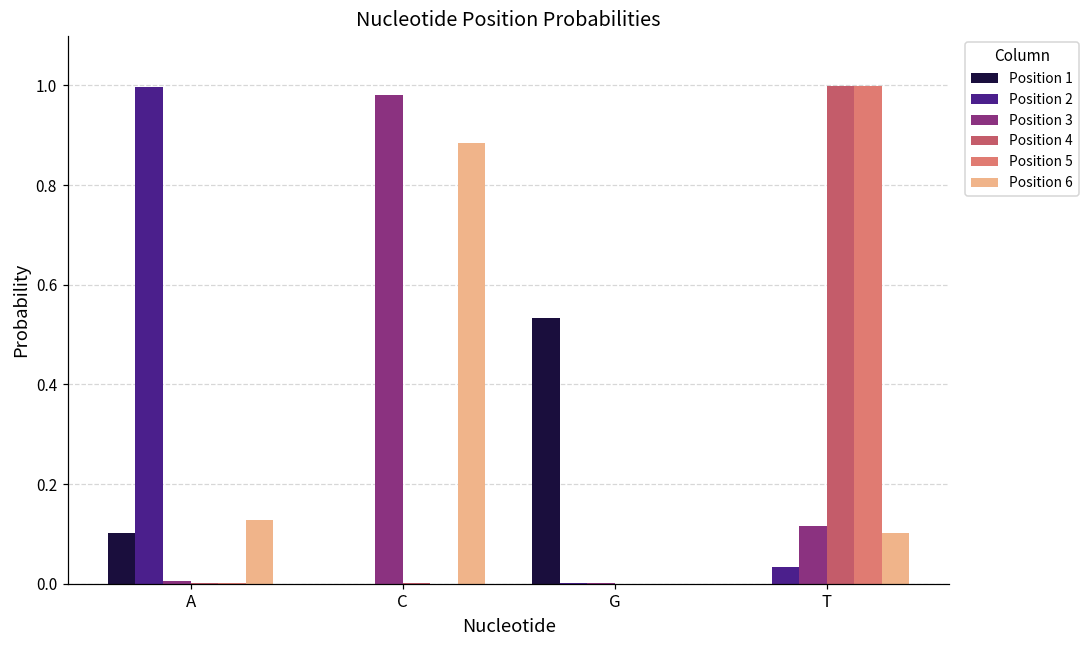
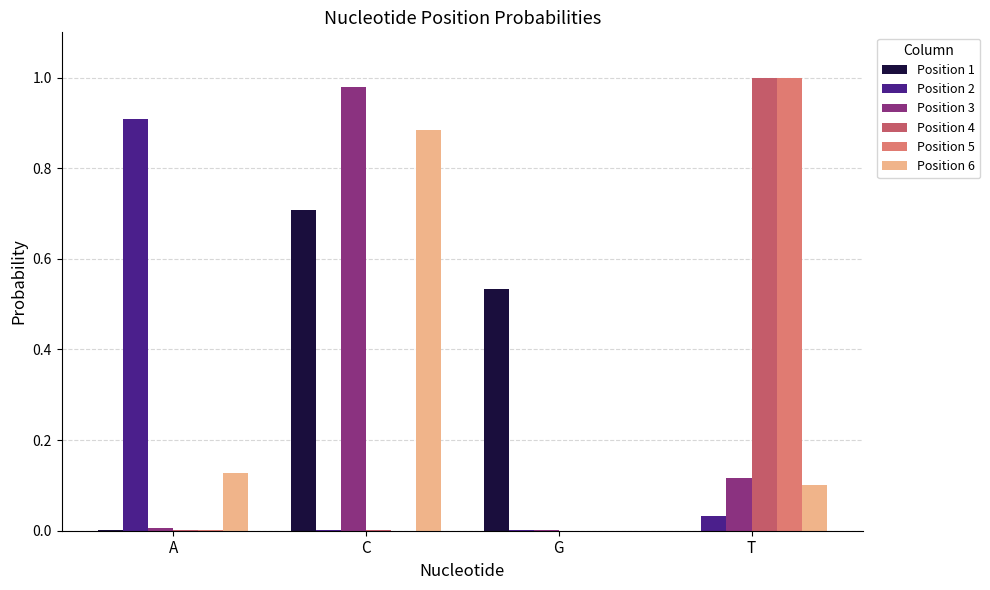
Position 1, A: 0.10 -> 0.00
Position 2, A: 1.00 -> 0.91
Position 1, C: 0.00 -> 0.71
